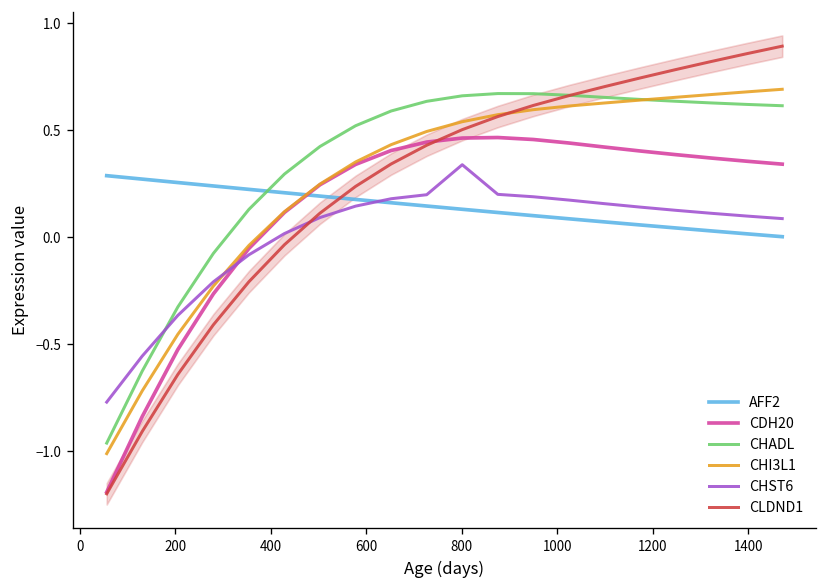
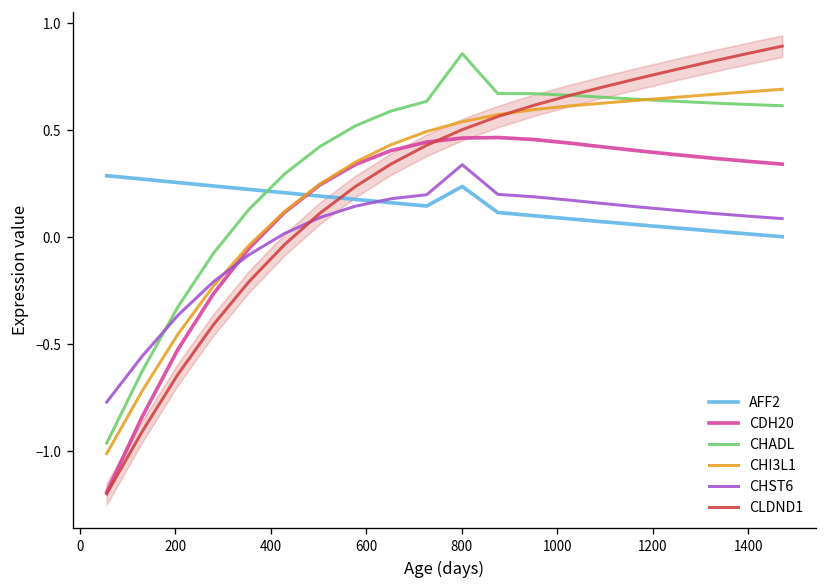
AFF2, 800: 0.13 -> 0.24
CHADL, 800: 0.66 -> 0.86
